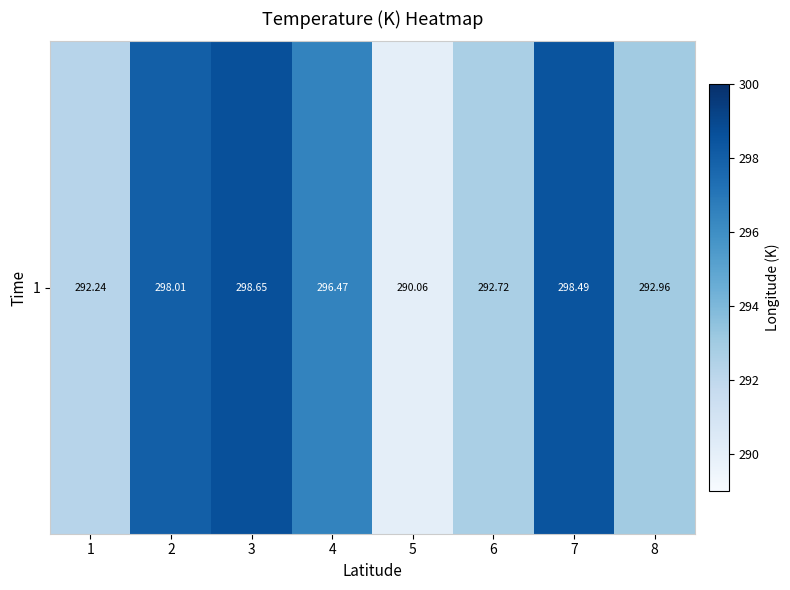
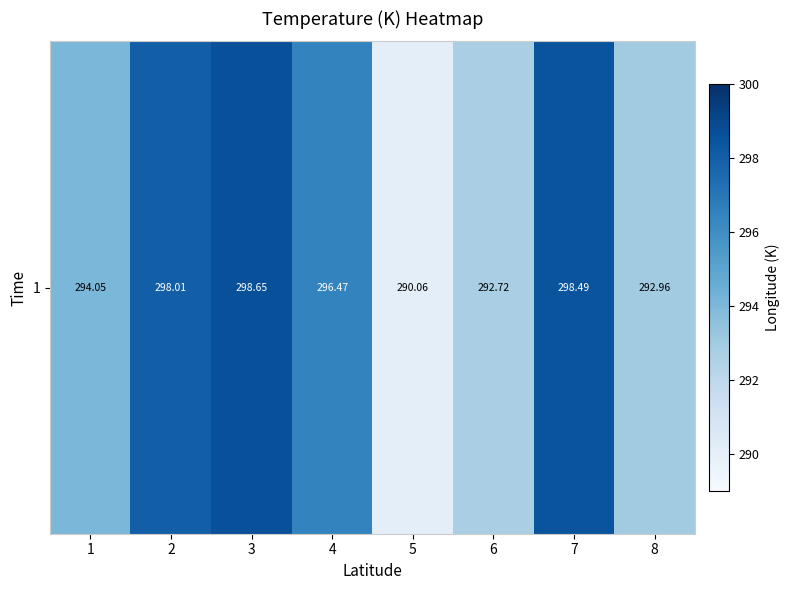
1, 1: 292.24 -> 294.05
